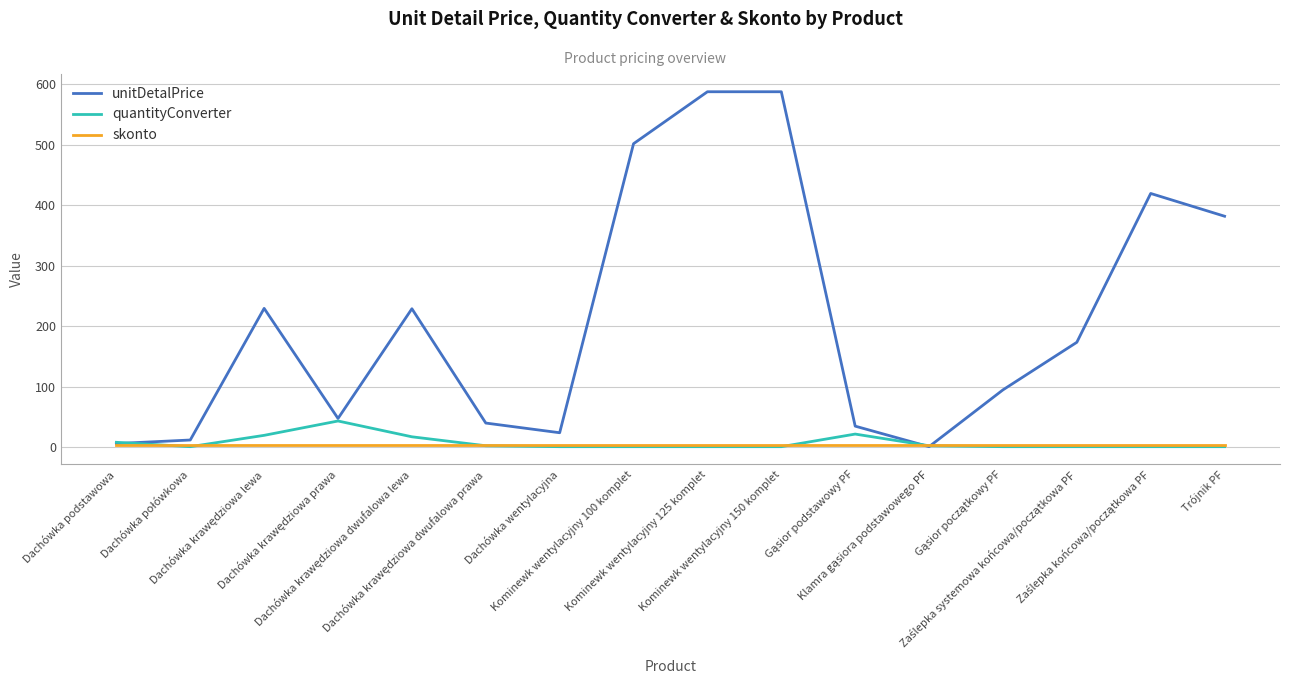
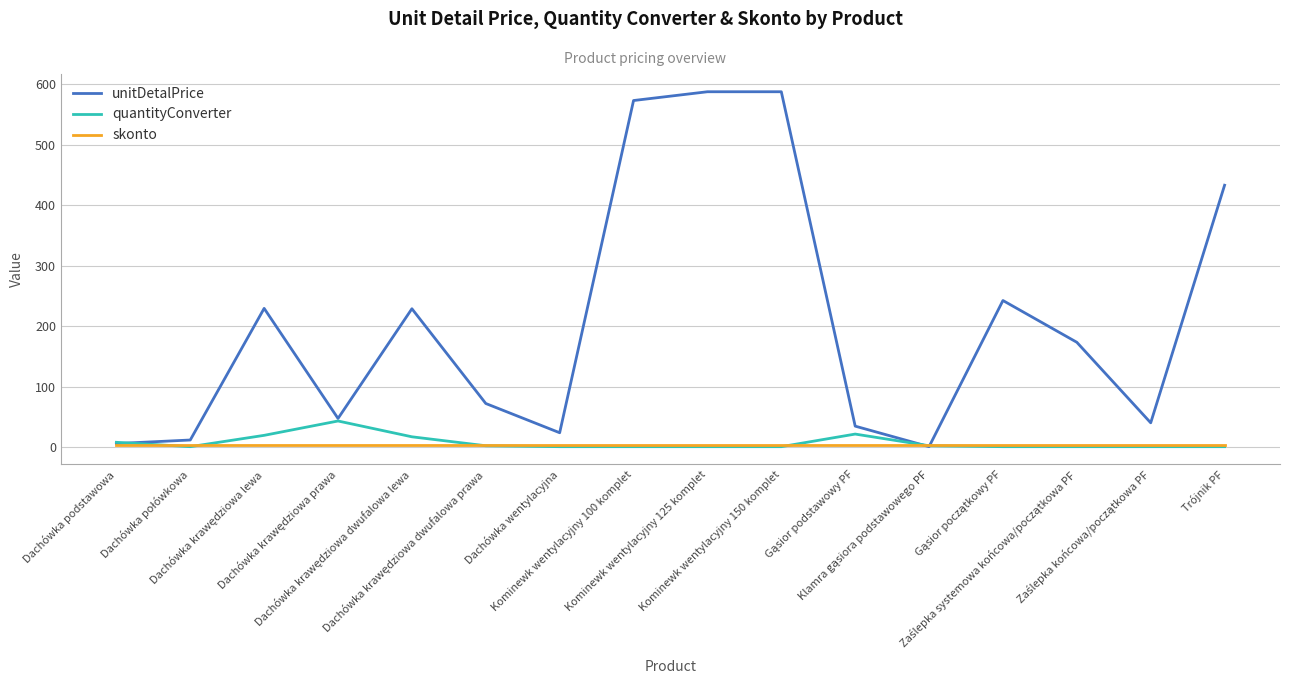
unitDetalPrice, Dachówka krawędziowa dwufalowa prawa: 40 -> 70
unitDetalPrice, Kominewk wentylacyjny 100 komplet: 500 -> 570
unitDetalPrice, Gąsior początkowy PF: 90 -> 240
unitDetalPrice, Zaślepka końcowa/początkowa PF: 420 -> 40
unitDetalPrice, Trójnik PF: 380 -> 430
